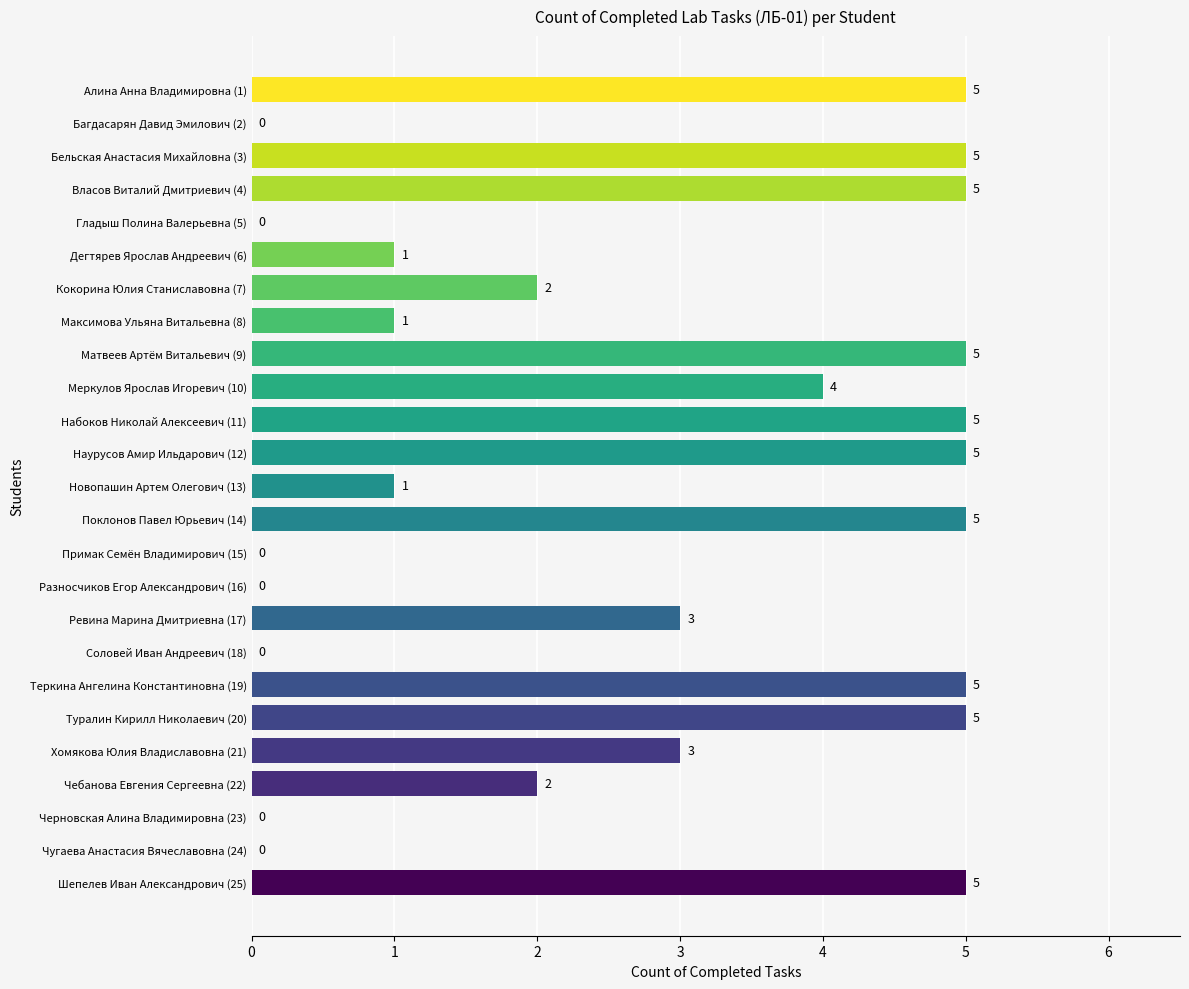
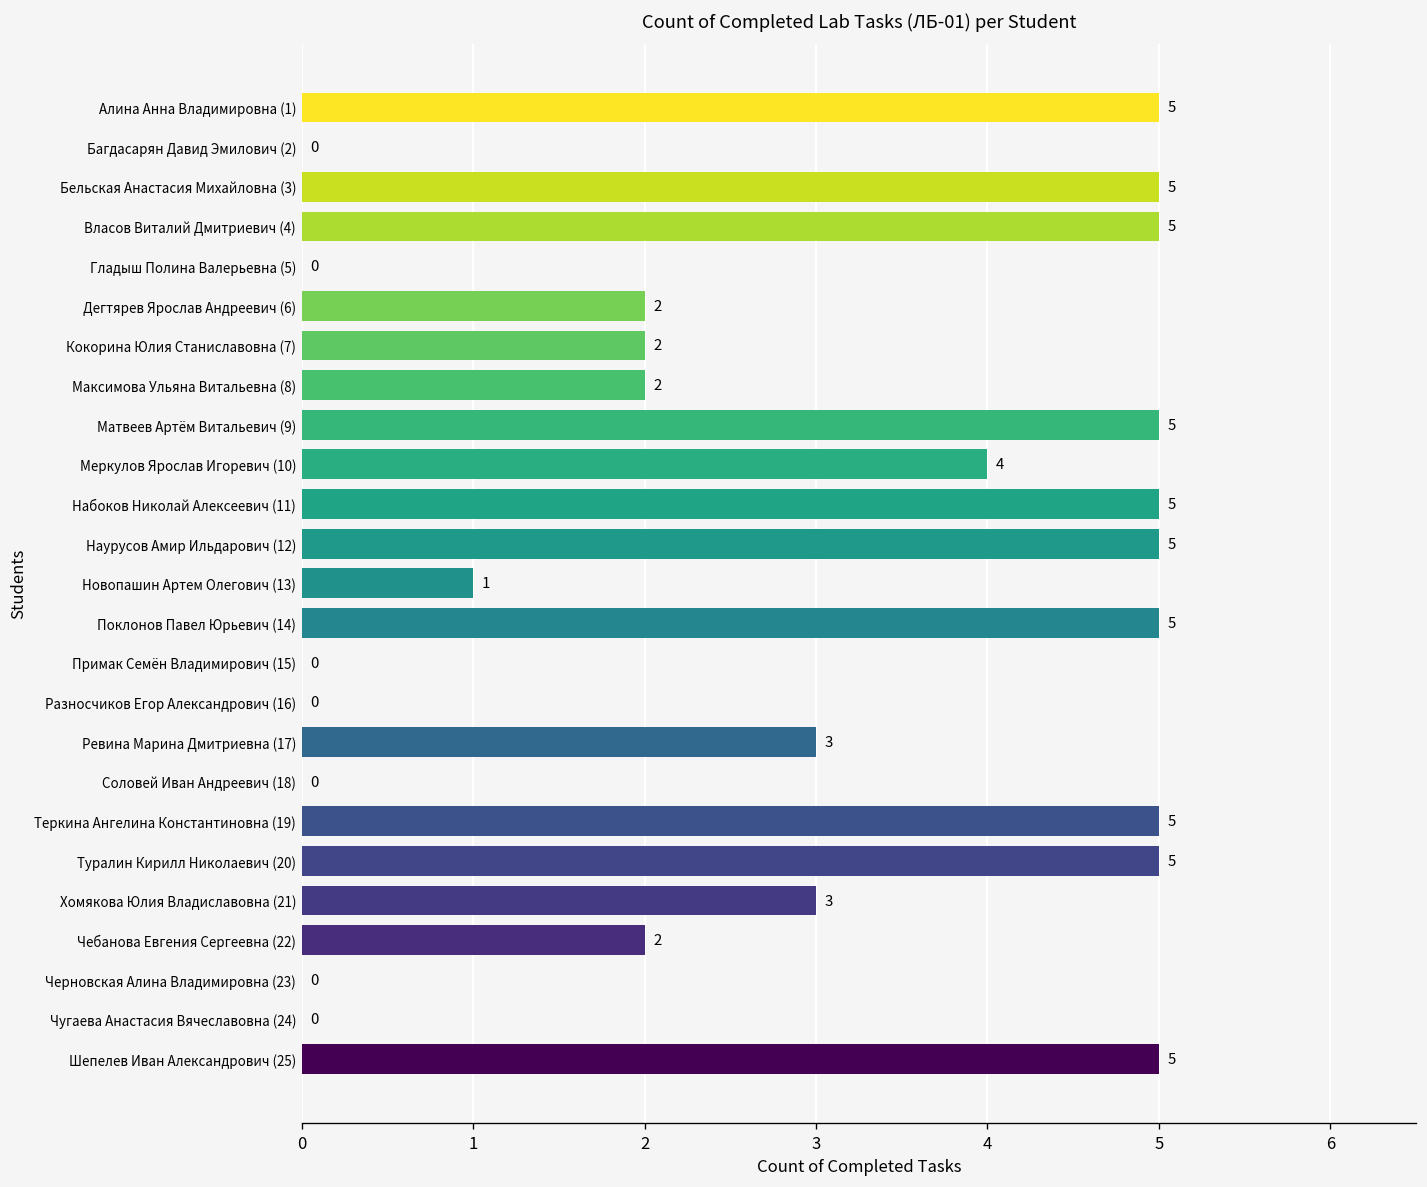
Дегтярев Ярослав Андреевич (6): 1 -> 2
Максимова Ульяна Витальевна (8): 1 -> 2
